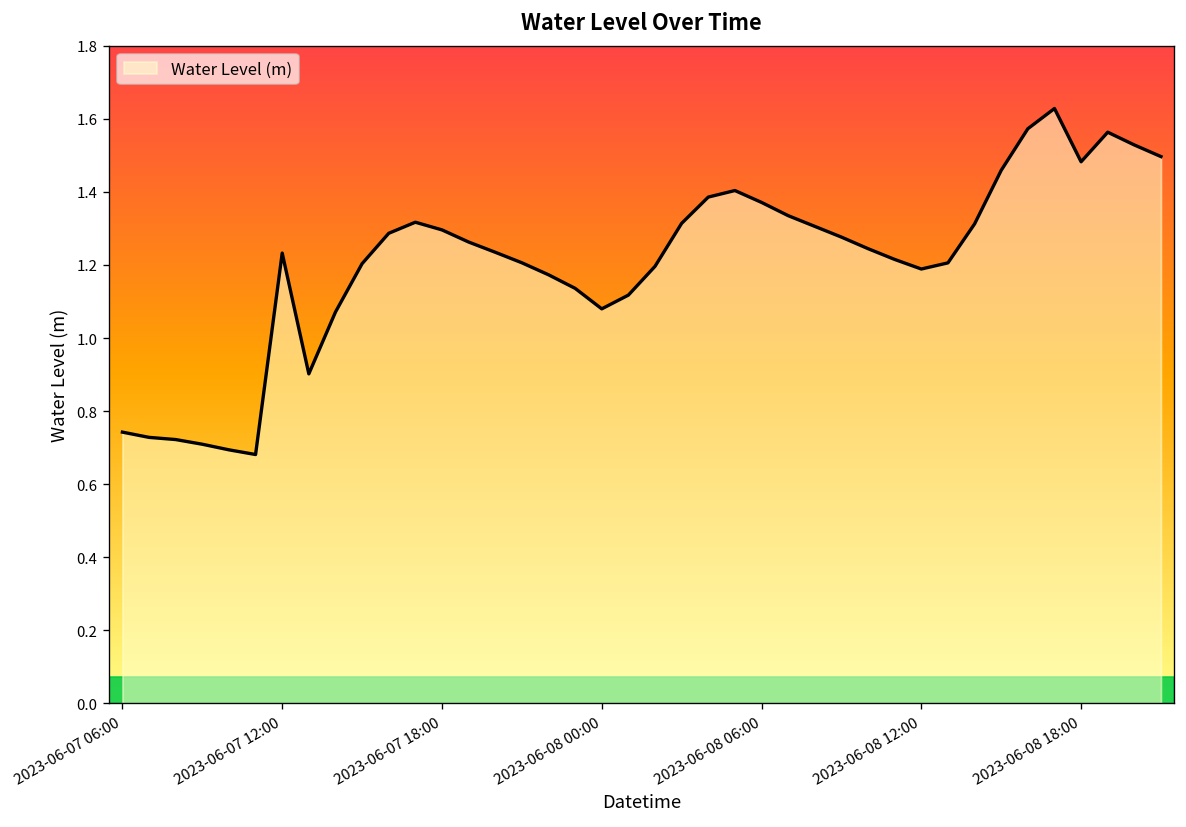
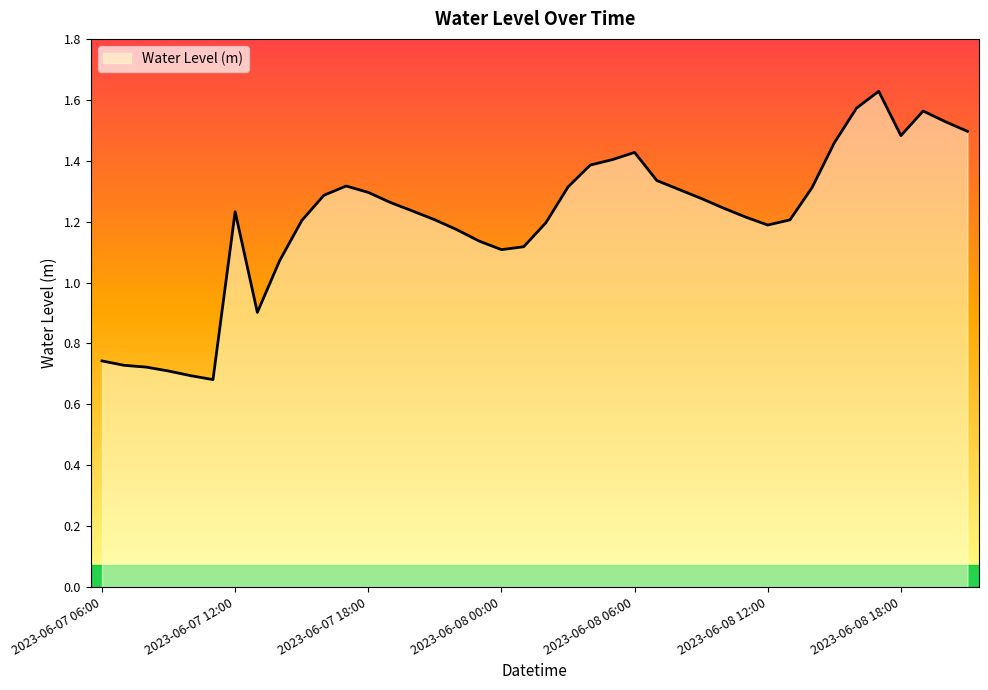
2023-06-08 00:00: 1.08 -> 1.11
2023-06-08 06:00: 1.37 -> 1.43
